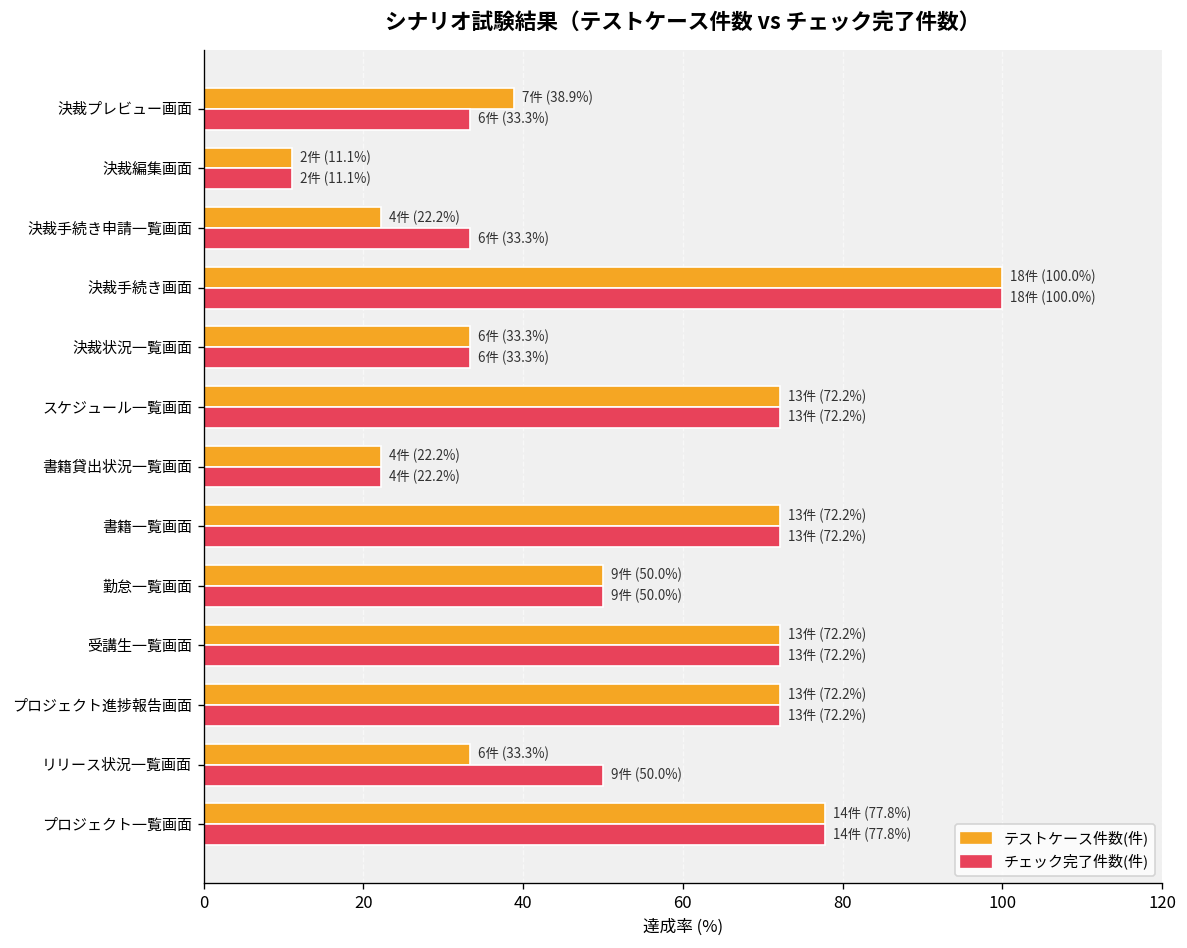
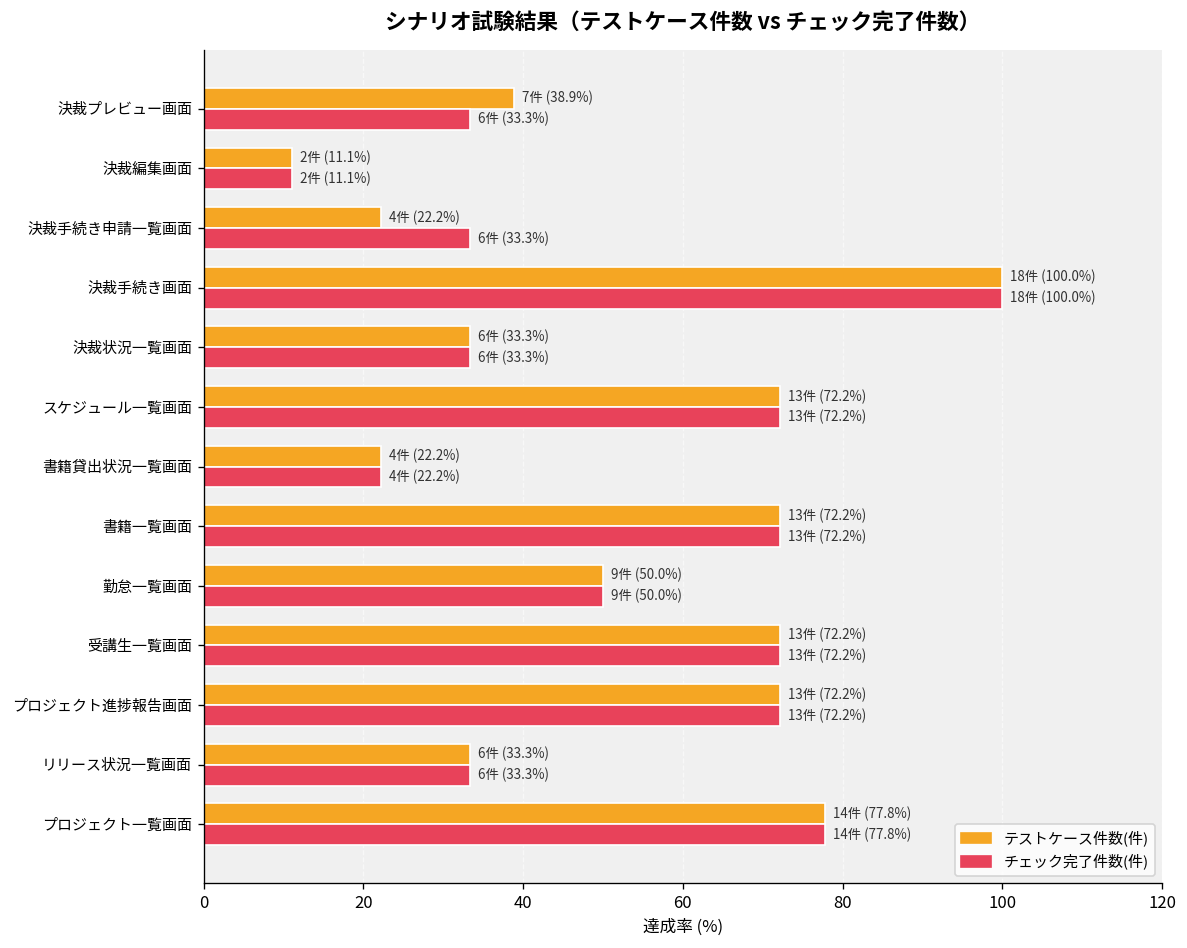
チェック完了件数(件), リリース状況一覧画面: 9件 (50.0%) -> 6件 (33.3%)
